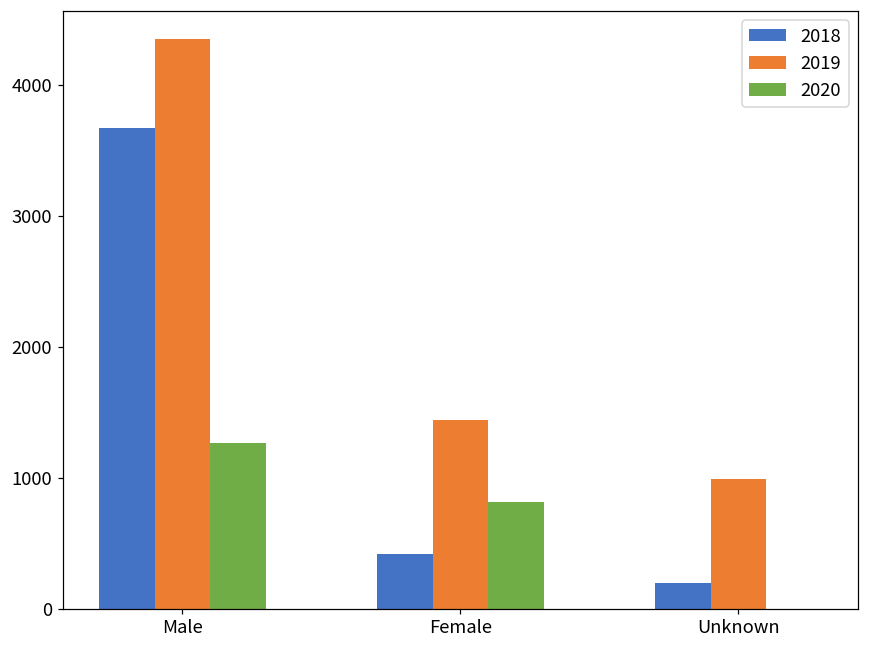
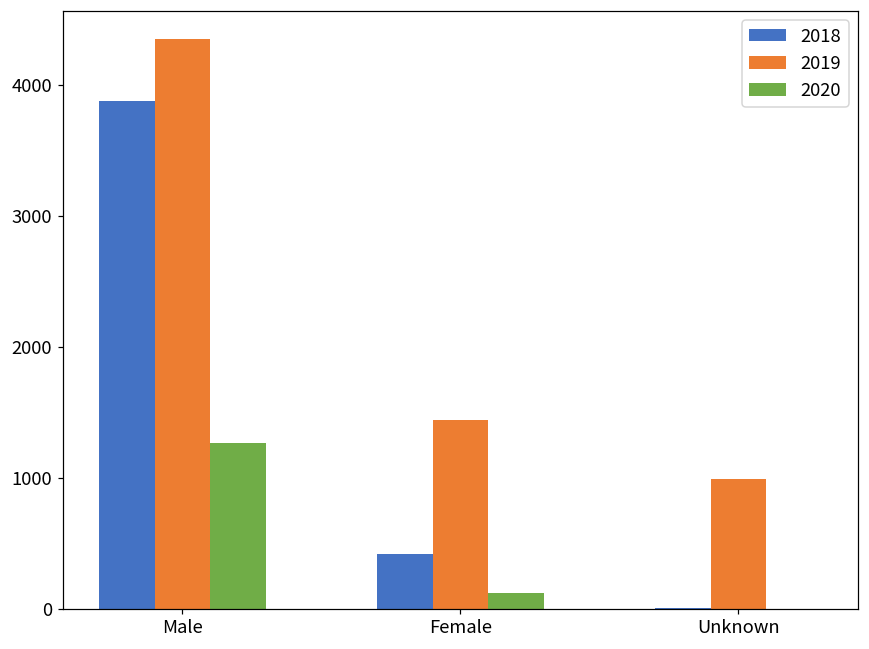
2018, Male: 3670 -> 3880
2020, Female: 820 -> 120
2018, Unknown: 200 -> 0
